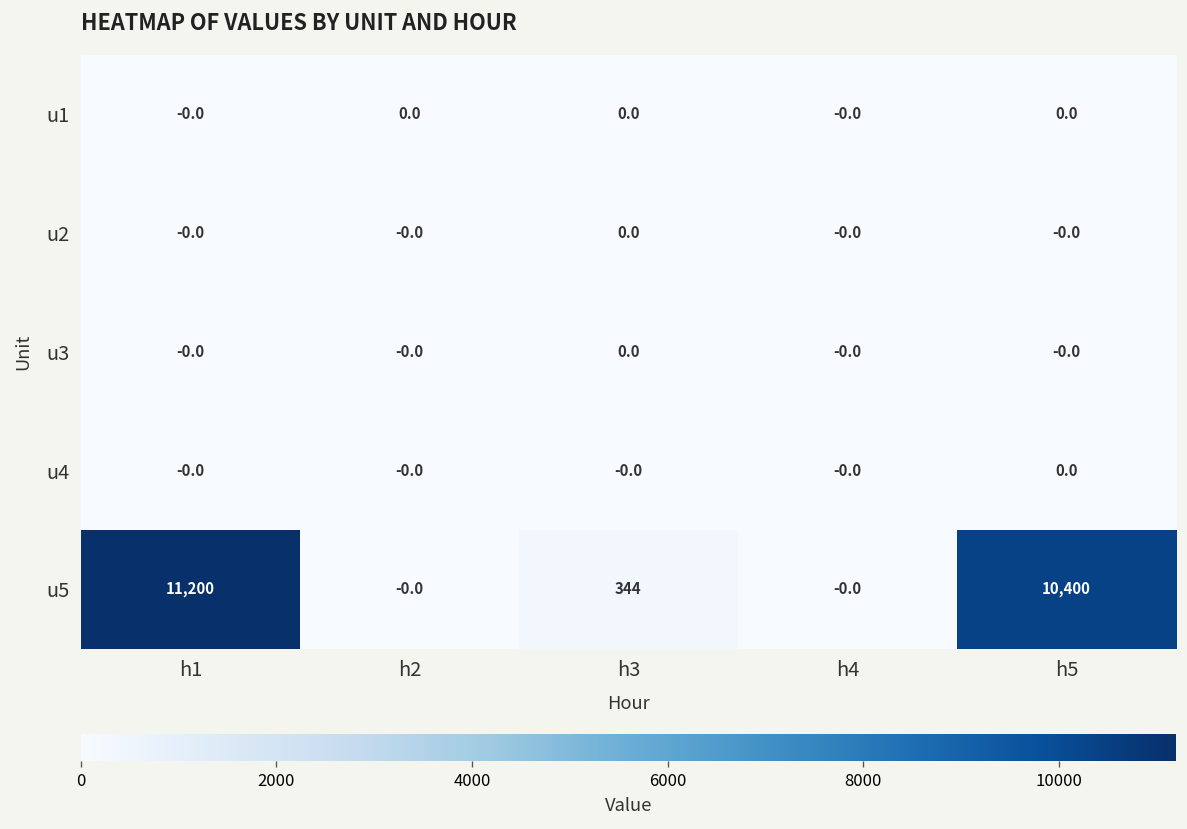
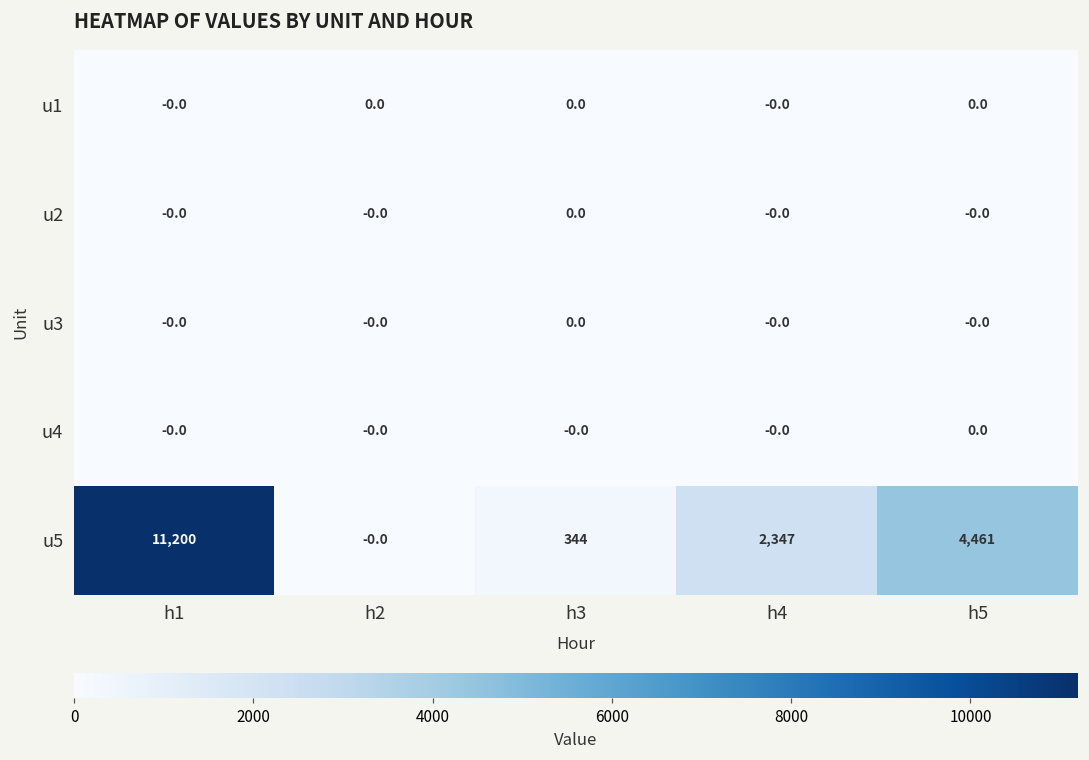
u5, h4: -0.0 -> 2,347
u5, h5: 10,400 -> 4,461
